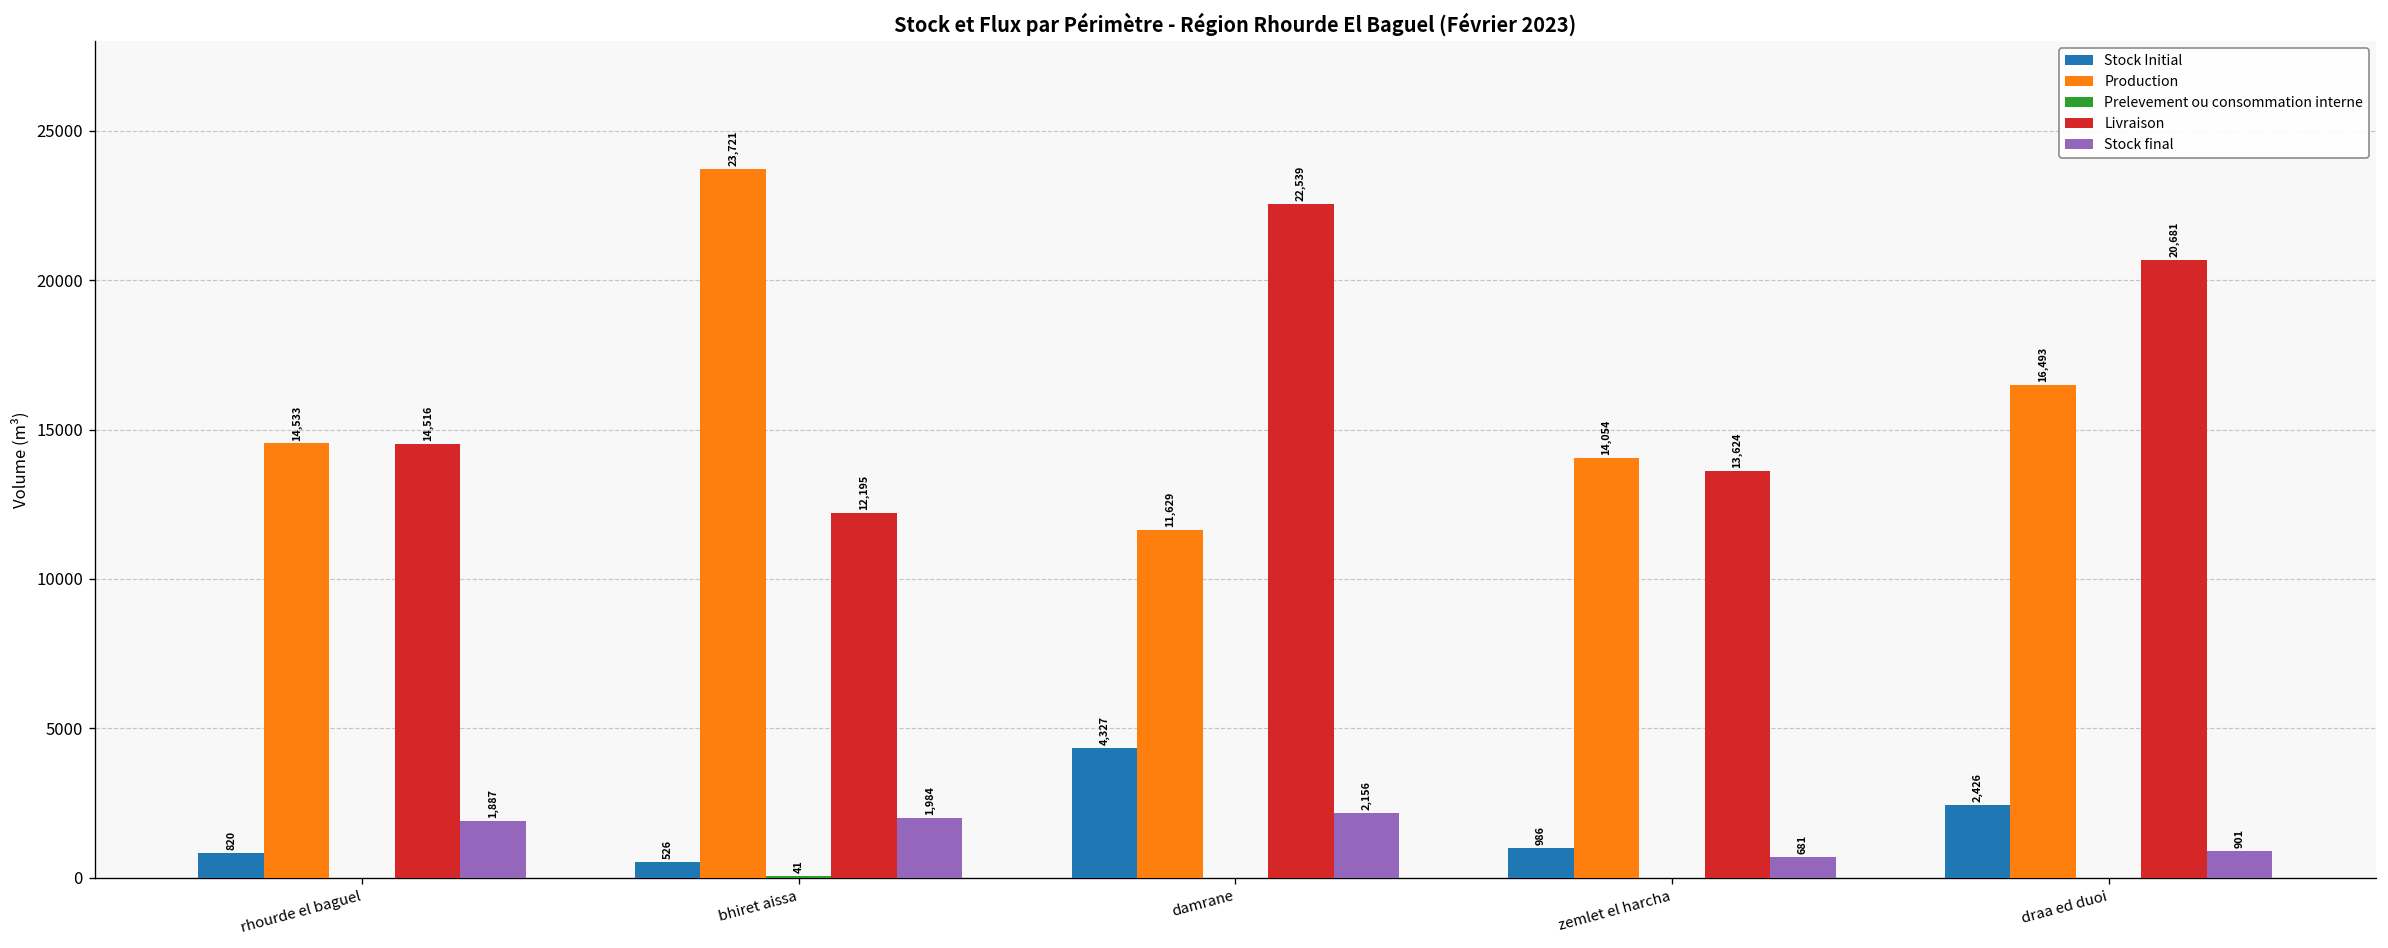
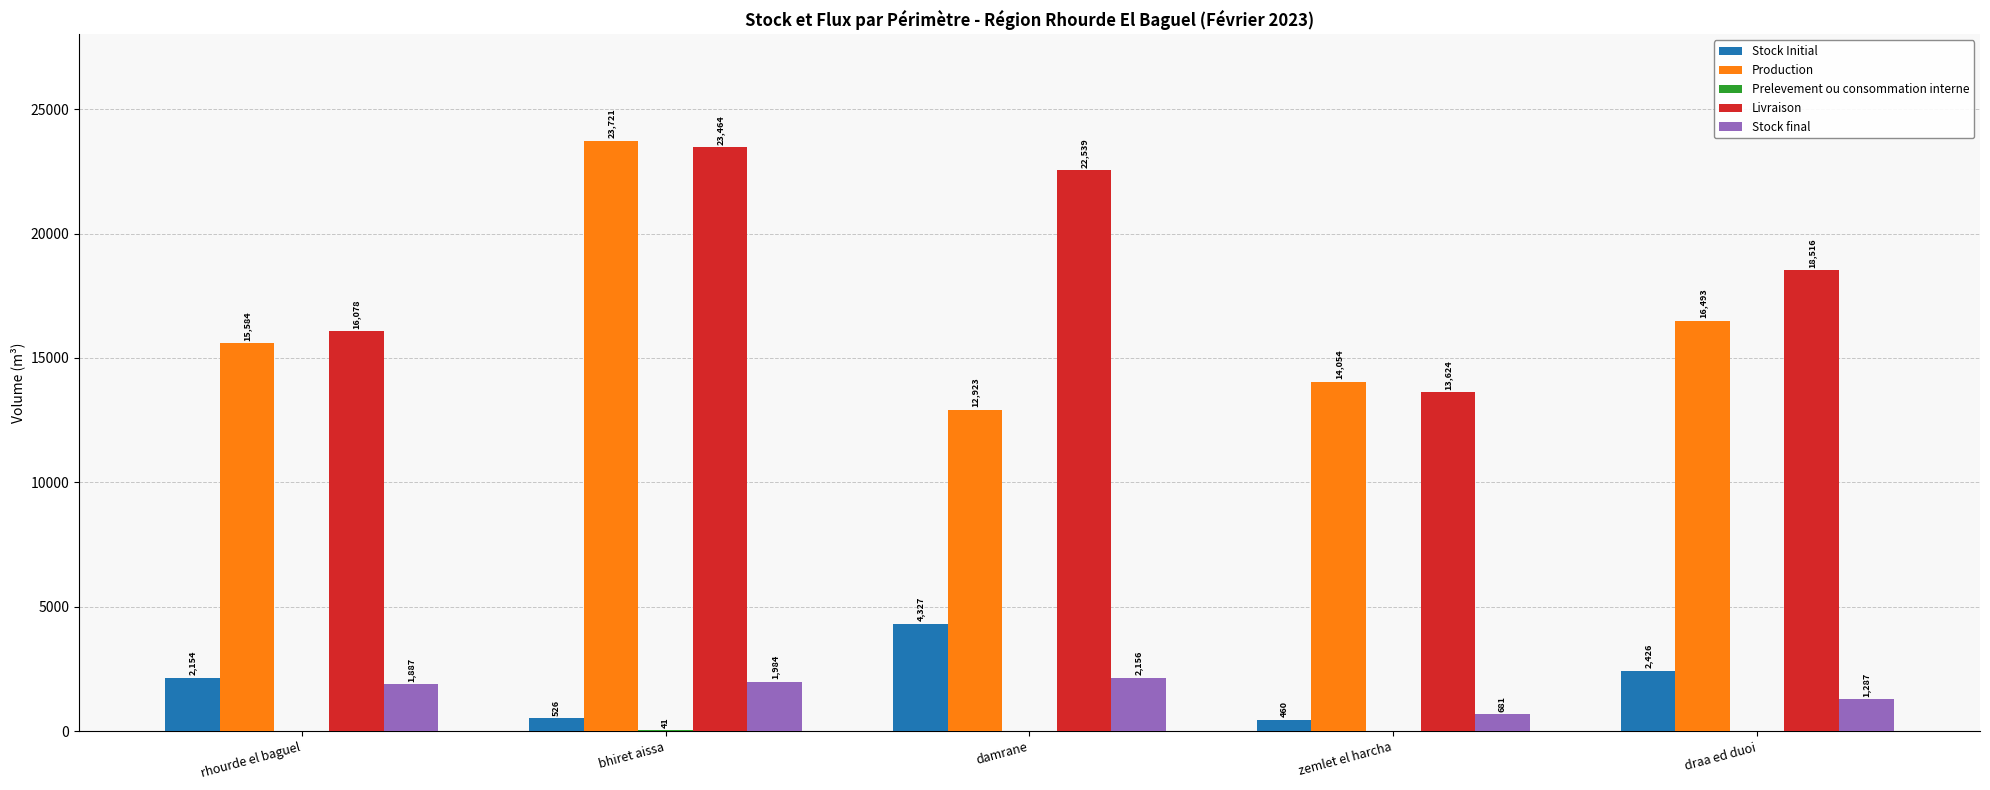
Stock Initial, rhourde el baguel: 820 -> 2,154
Production, rhourde el baguel: 14,533 -> 15,584
Livraison, rhourde el baguel: 14,516 -> 16,078
Livraison, bhiret aissa: 12,195 -> 23,464
Production, damrane: 11,629 -> 12,923
Stock Initial, zemlet el harcha: 986 -> 460
Livraison, draa ed duoi: 20,681 -> 18,516
Stock final, draa ed duoi: 901 -> 1,287
